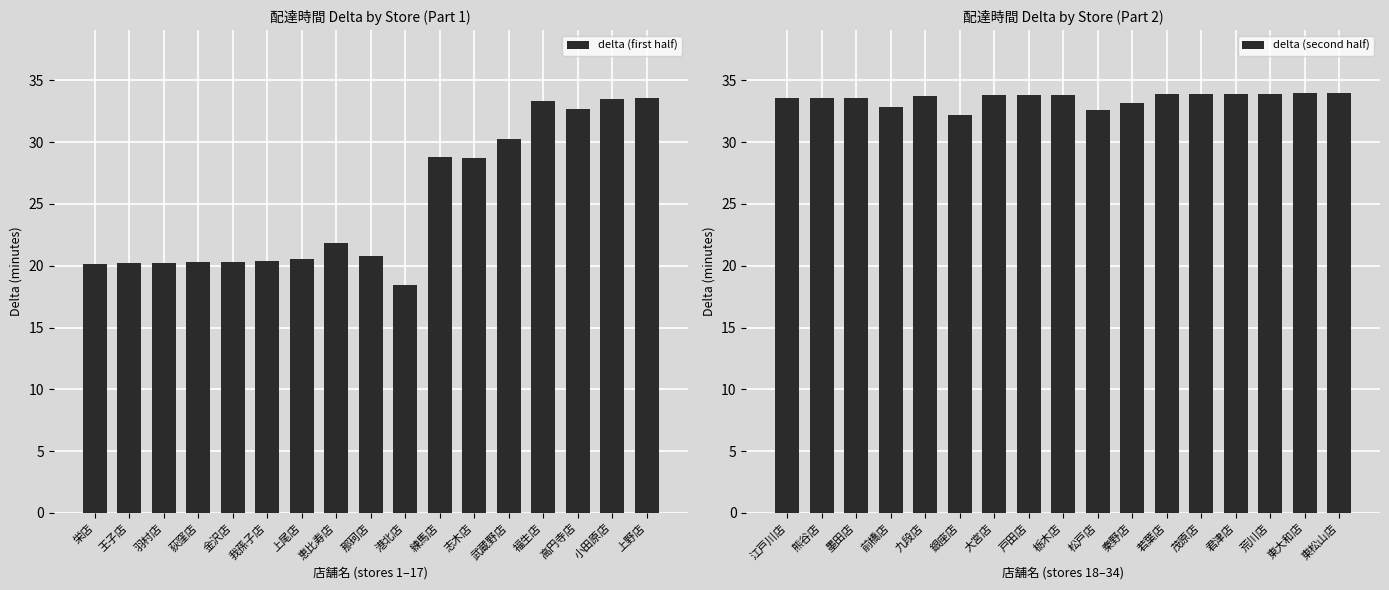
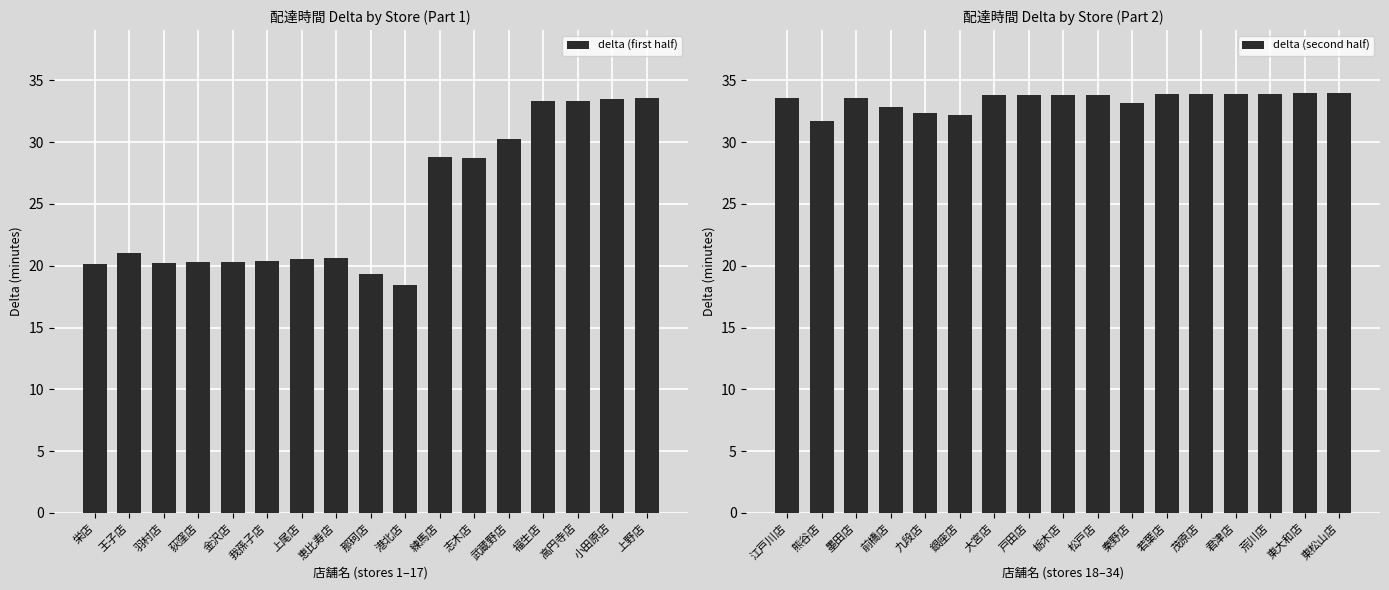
配達時間 Delta by Store (Part 1), 王子店: 20.2 -> 21.0
配達時間 Delta by Store (Part 1), 恵比寿店: 21.9 -> 20.7
配達時間 Delta by Store (Part 1), 那珂店: 20.8 -> 19.3
配達時間 Delta by Store (Part 1), 高円寺店: 32.7 -> 33.3
配達時間 Delta by Store (Part 2), 熊谷店: 33.6 -> 31.7
配達時間 Delta by Store (Part 2), 九段店: 33.8 -> 32.4
配達時間 Delta by Store (Part 2), 松戸店: 32.6 -> 33.9
